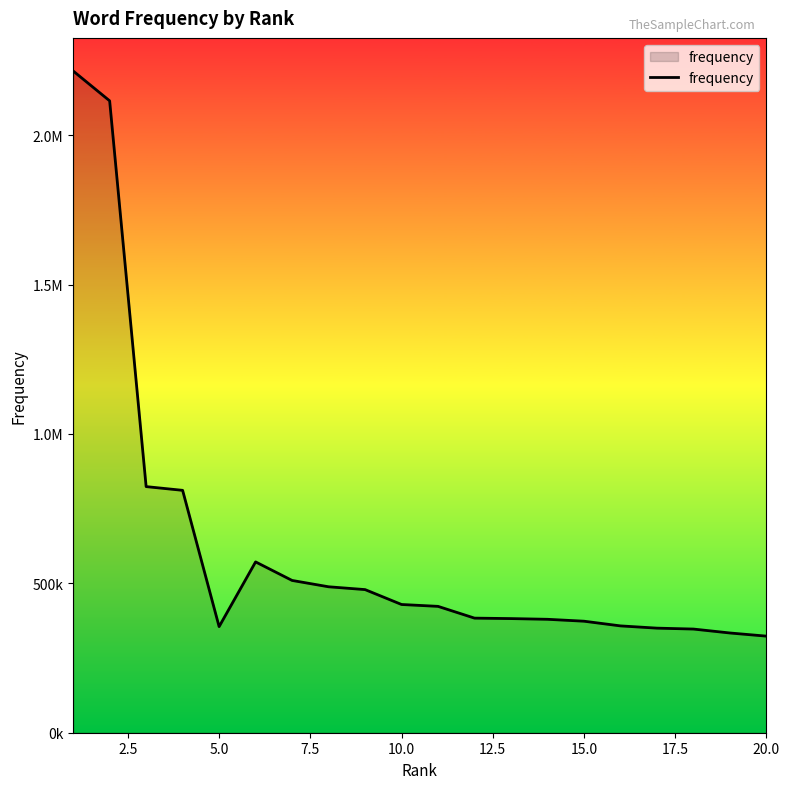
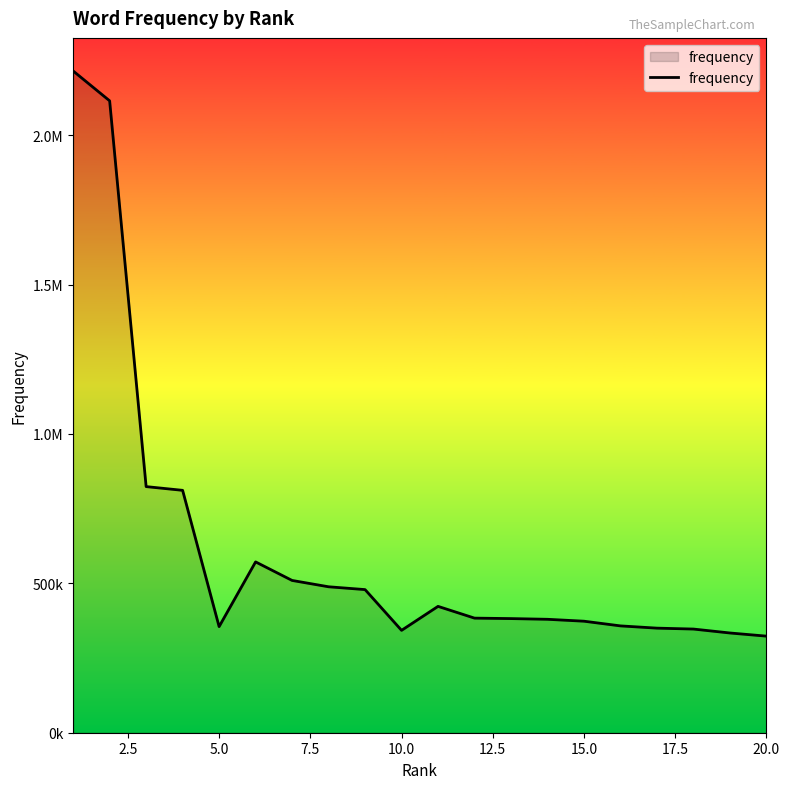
10.0: 430000 -> 340000
